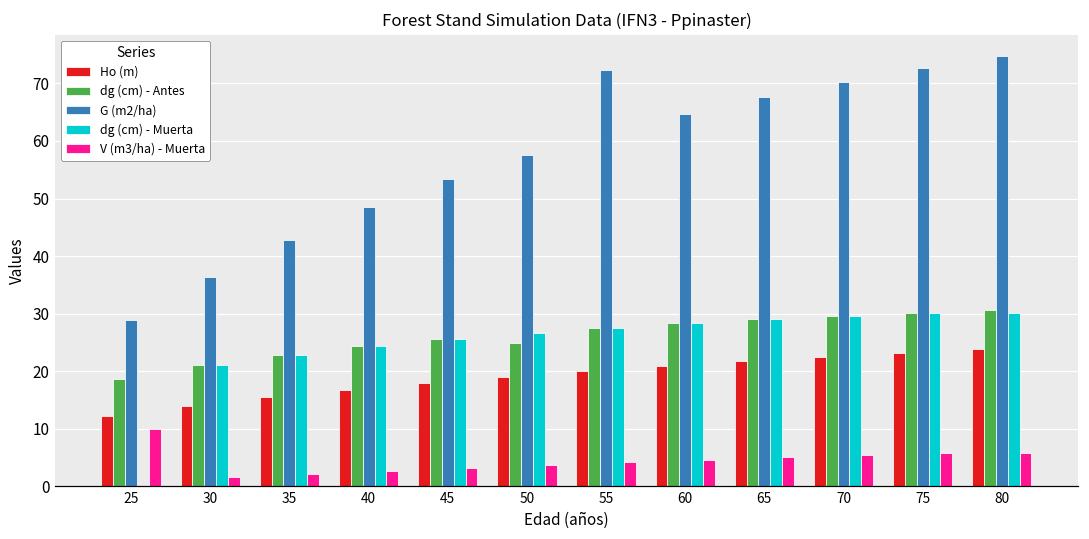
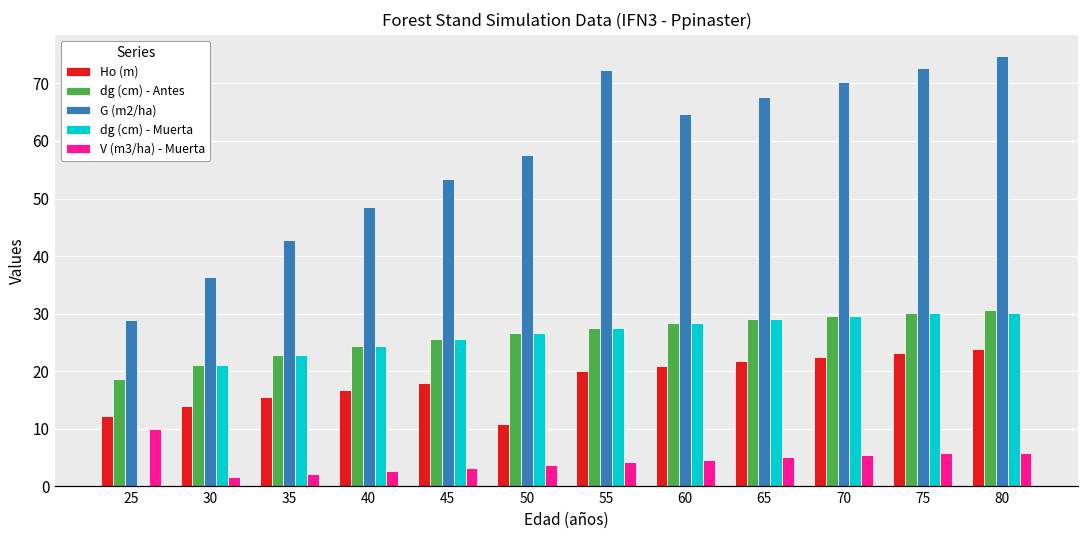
Ho (m), 50: 19 -> 11
dg (cm) - Antes, 50: 25 -> 27
